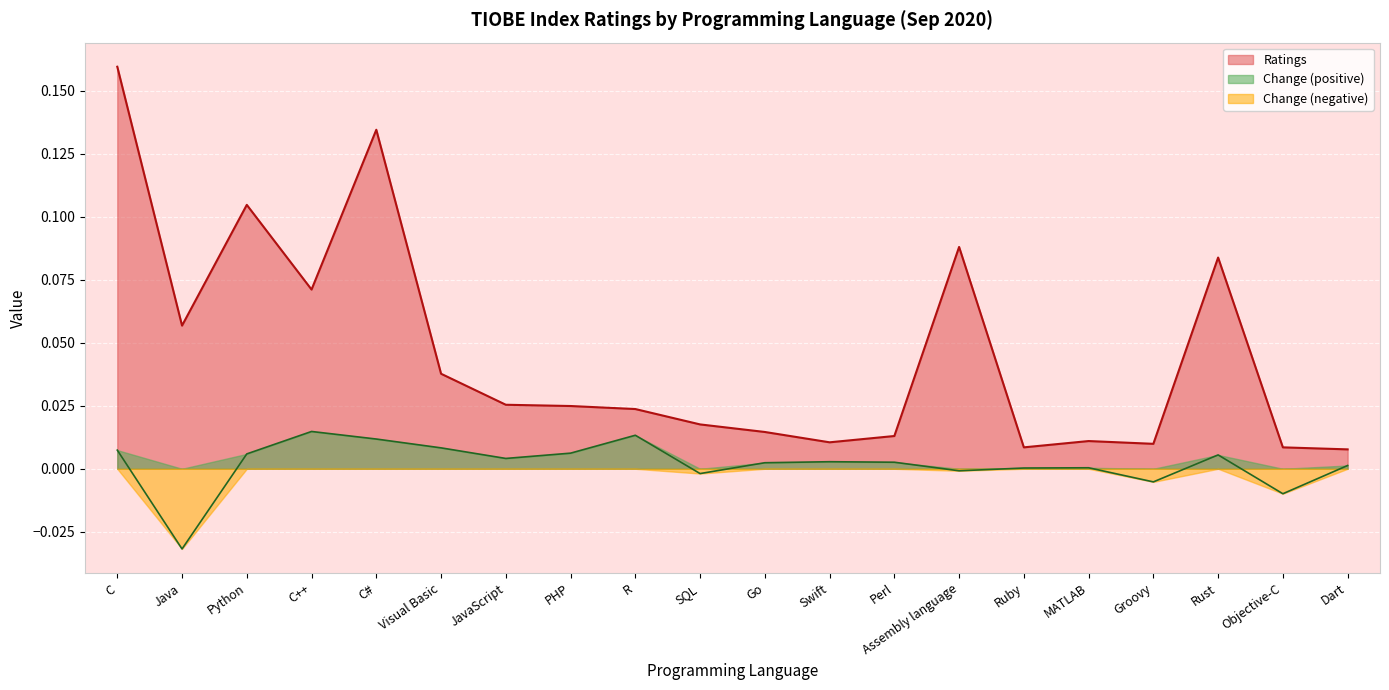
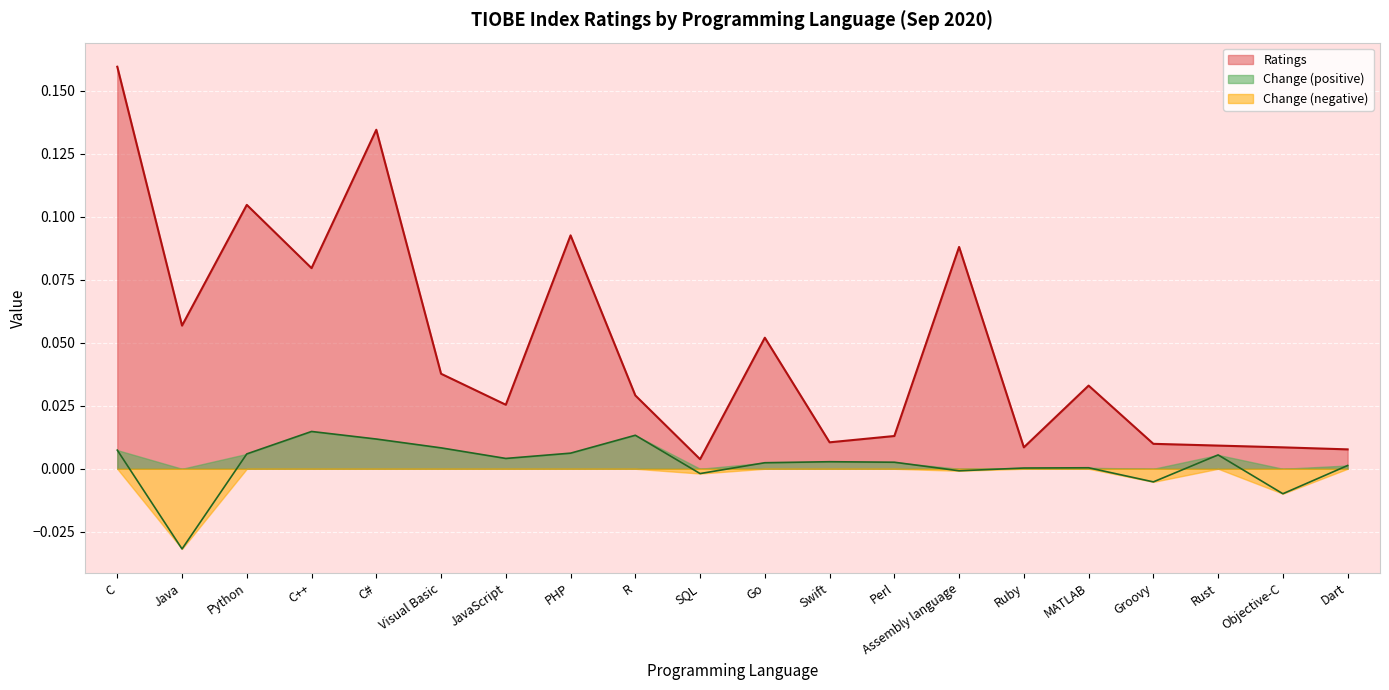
Ratings, C++: 0.071 -> 0.080
Ratings, PHP: 0.025 -> 0.093
Ratings, R: 0.024 -> 0.029
Ratings, SQL: 0.018 -> 0.004
Ratings, Go: 0.015 -> 0.052
Ratings, MATLAB: 0.011 -> 0.033
Ratings, Rust: 0.084 -> 0.009
